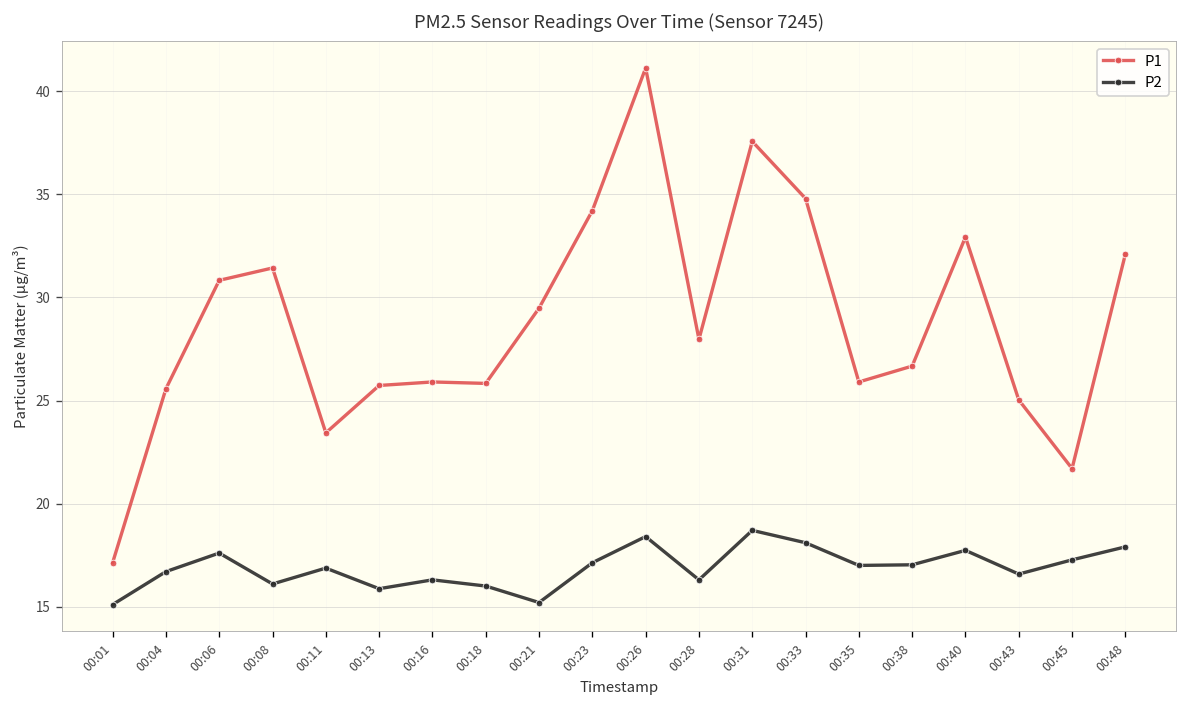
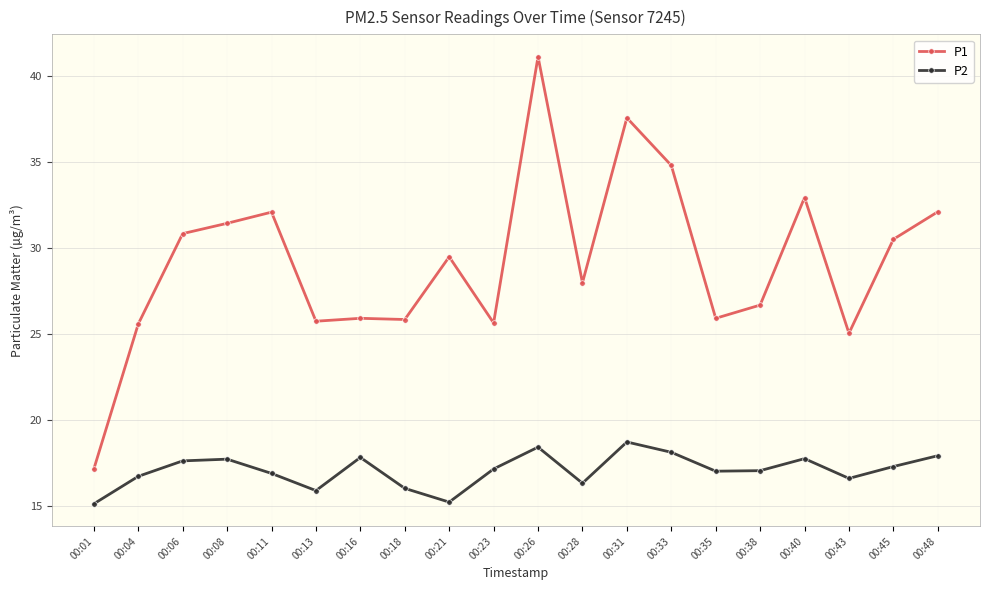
P2, 00:08: 16.1 -> 17.7
P1, 00:11: 23.4 -> 32.1
P2, 00:16: 16.3 -> 17.8
P1, 00:23: 34.2 -> 25.6
P1, 00:45: 21.7 -> 30.5
